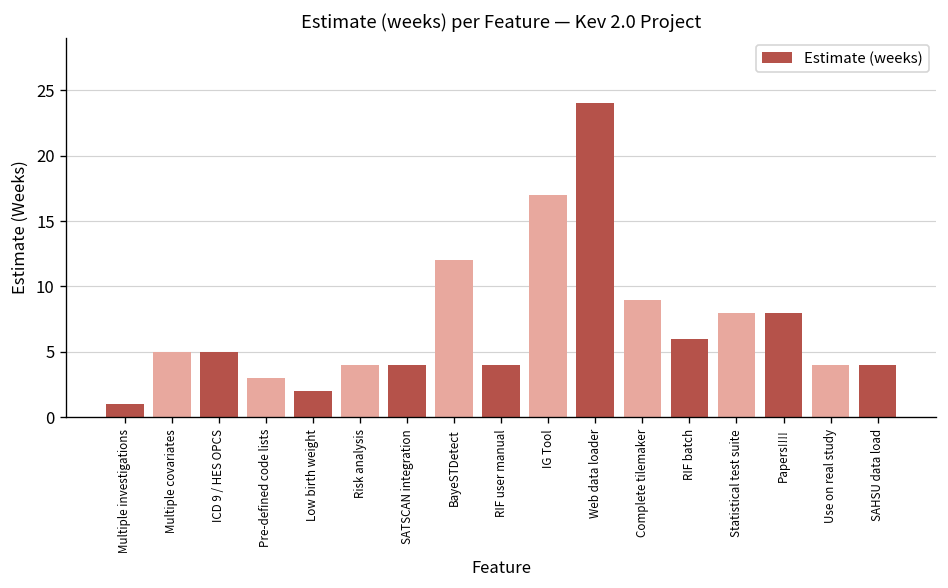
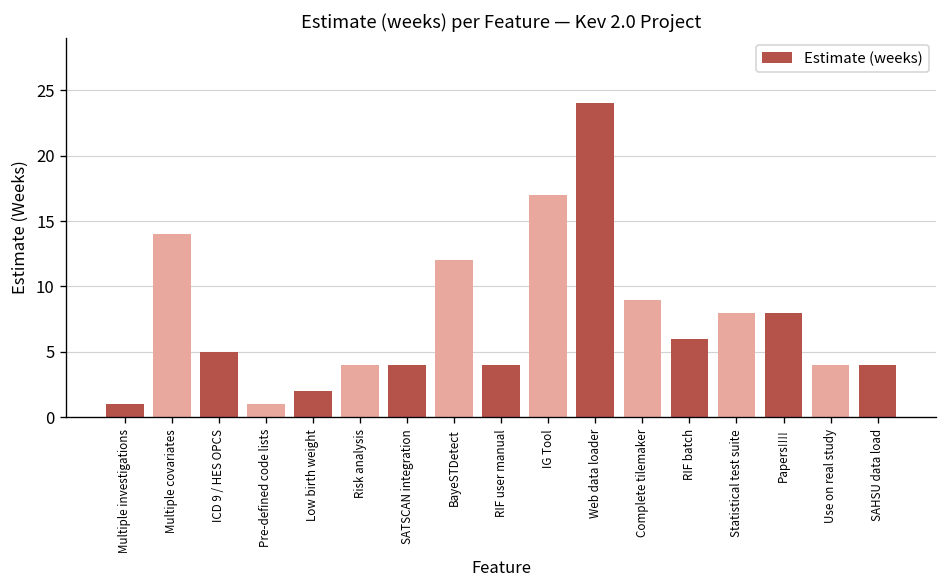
Multiple covariates: 5 -> 14
Pre-defined code lists: 3 -> 1
